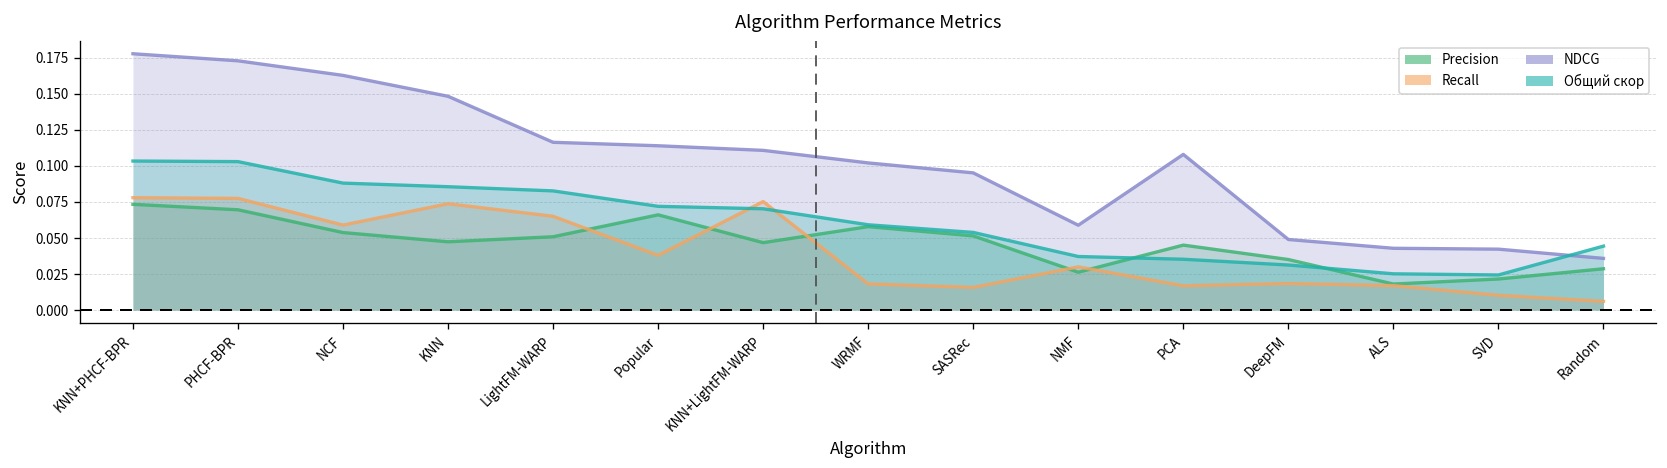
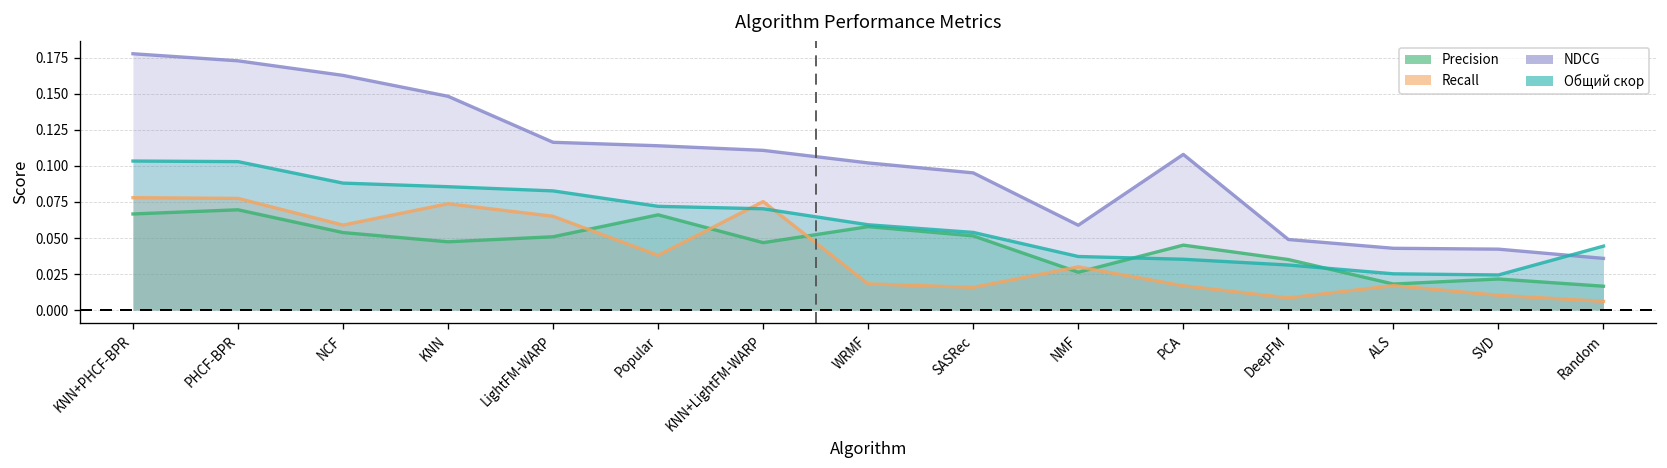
Precision, KNN+PHCF-BPR: 0.073 -> 0.067
Recall, DeepFM: 0.019 -> 0.009
Precision, Random: 0.029 -> 0.017
